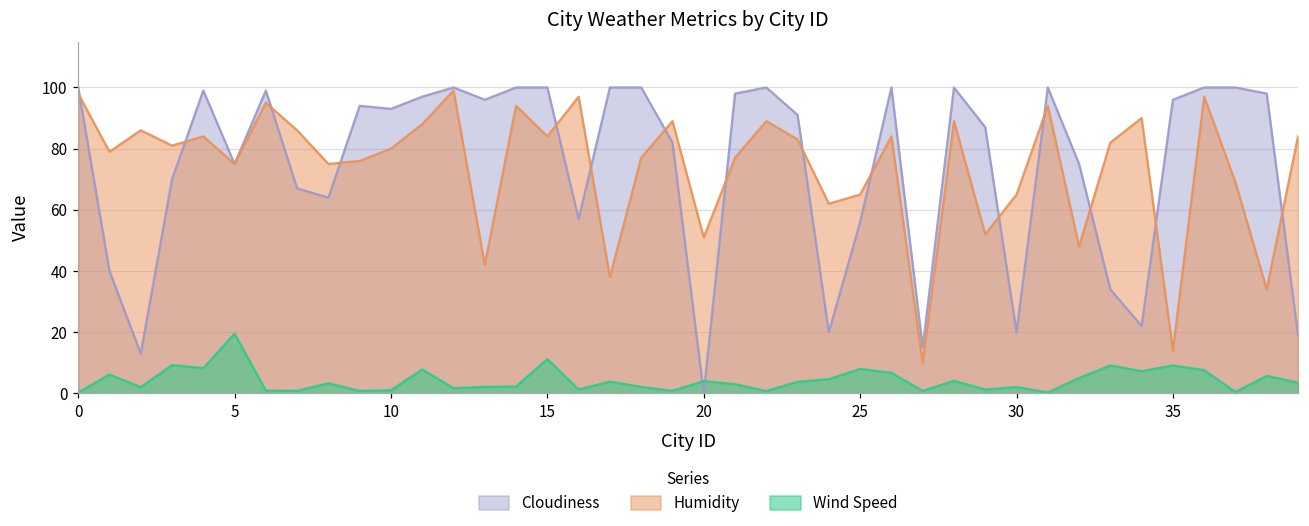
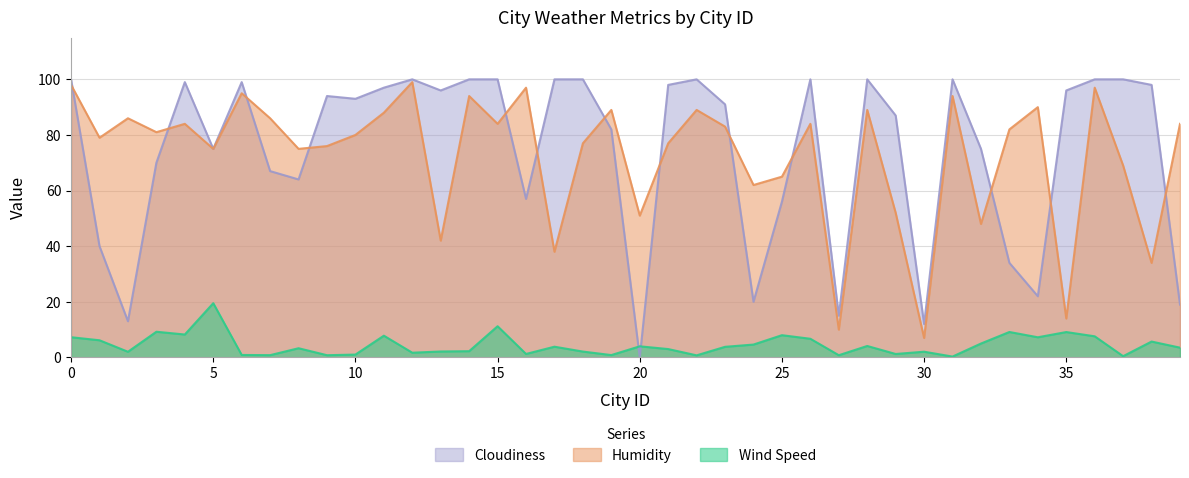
Wind Speed, 0: 0 -> 7
Cloudiness, 30: 20 -> 12
Humidity, 30: 65 -> 7
